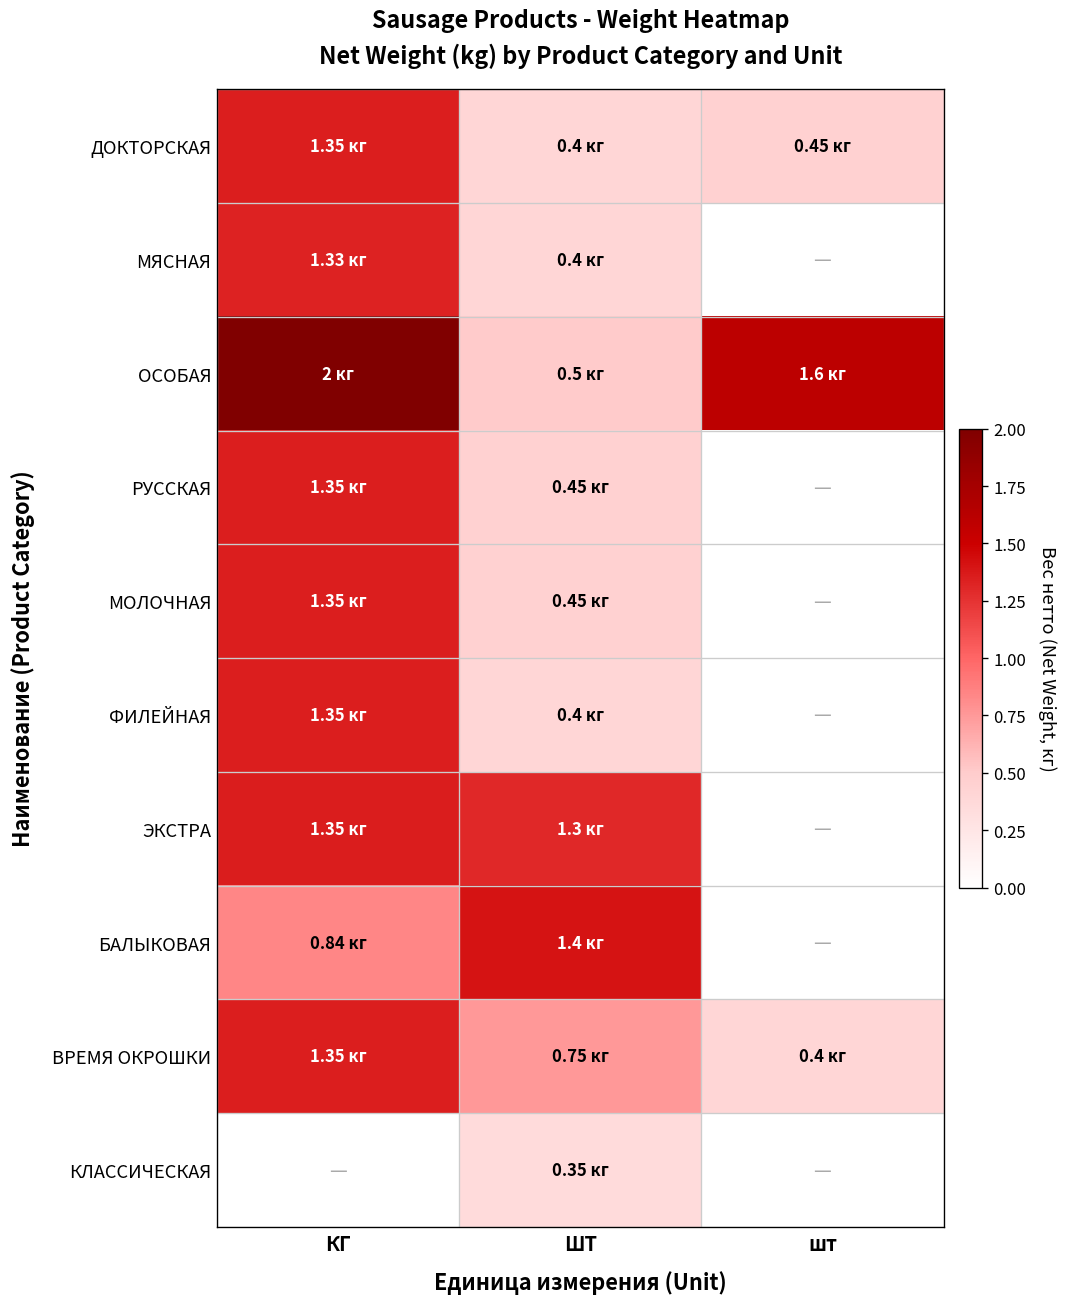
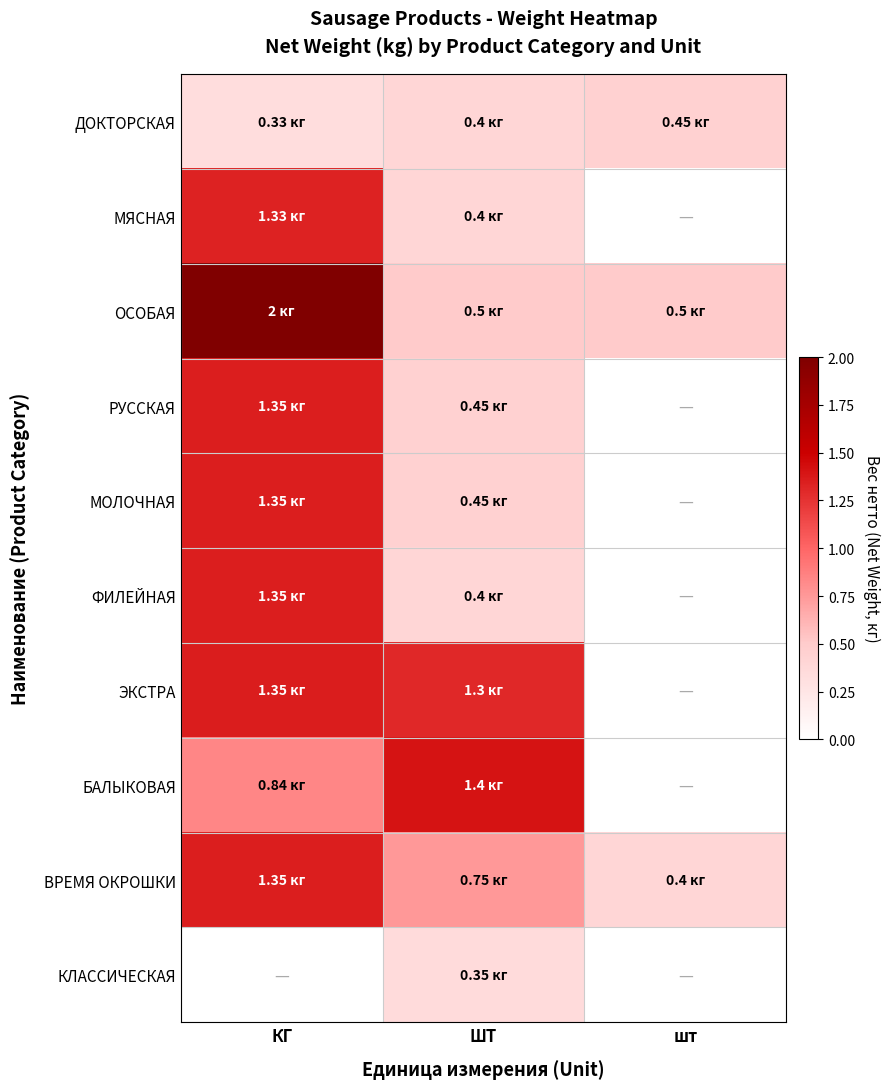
ДОКТОРСКАЯ, КГ: 1.35 -> 0.33
ОСОБАЯ, шт: 1.6 -> 0.5
